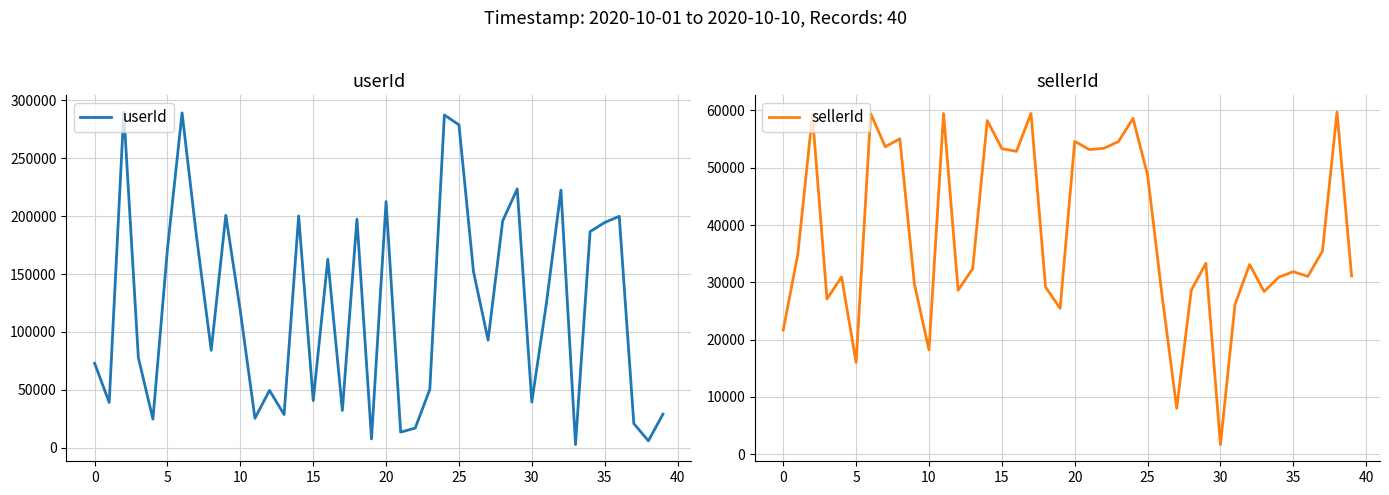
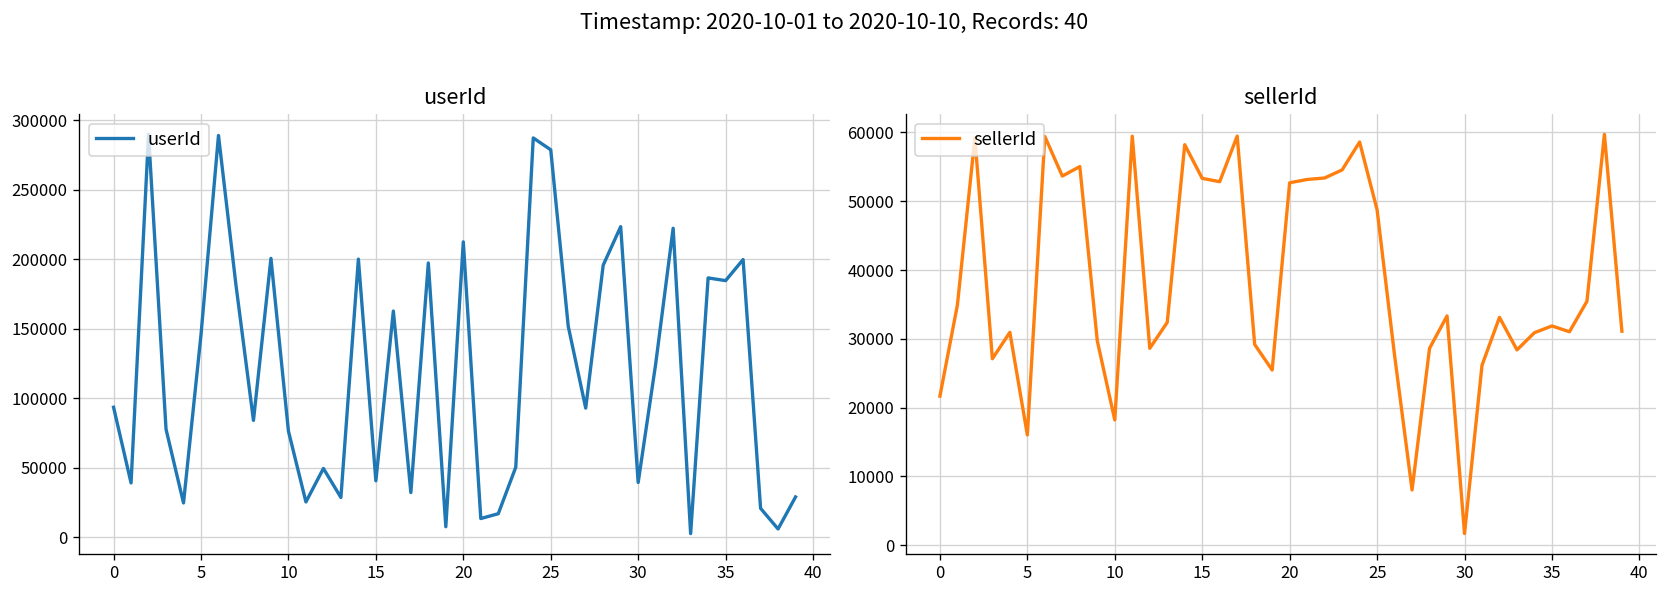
userId, 0: 73000 -> 94000
userId, 5: 172000 -> 146000
userId, 10: 118000 -> 76000
userId, 35: 194000 -> 185000
sellerId, 20: 55000 -> 53000
